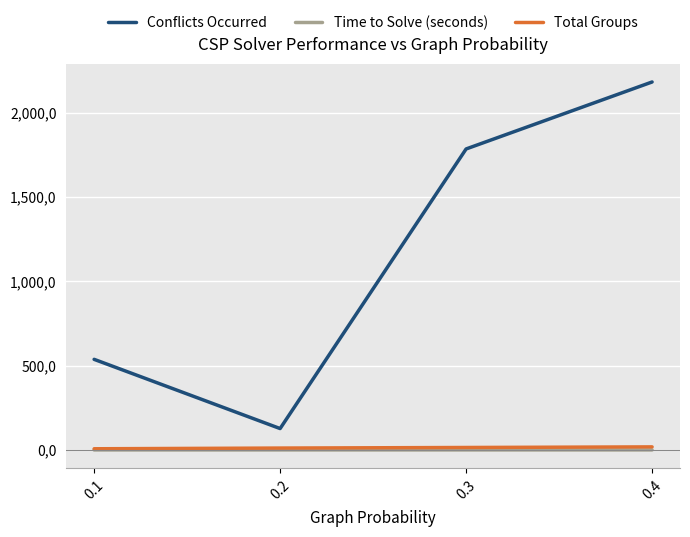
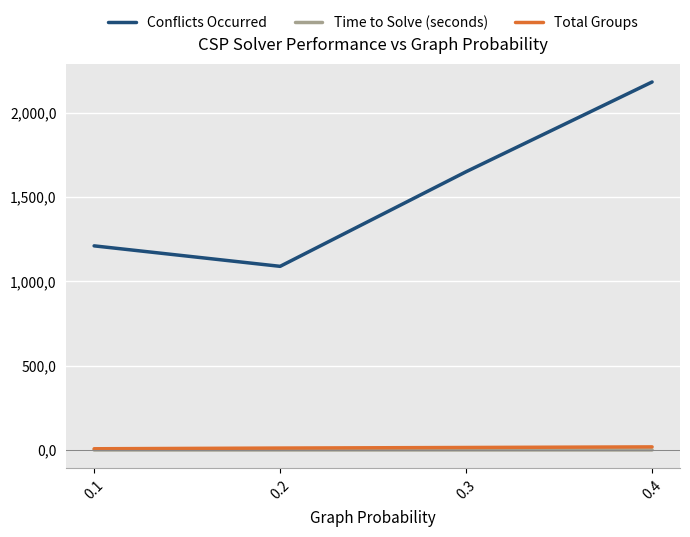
Conflicts Occurred, 0.1: 5,400 -> 12,100
Conflicts Occurred, 0.2: 1,300 -> 10,900
Conflicts Occurred, 0.3: 17,800 -> 16,500
